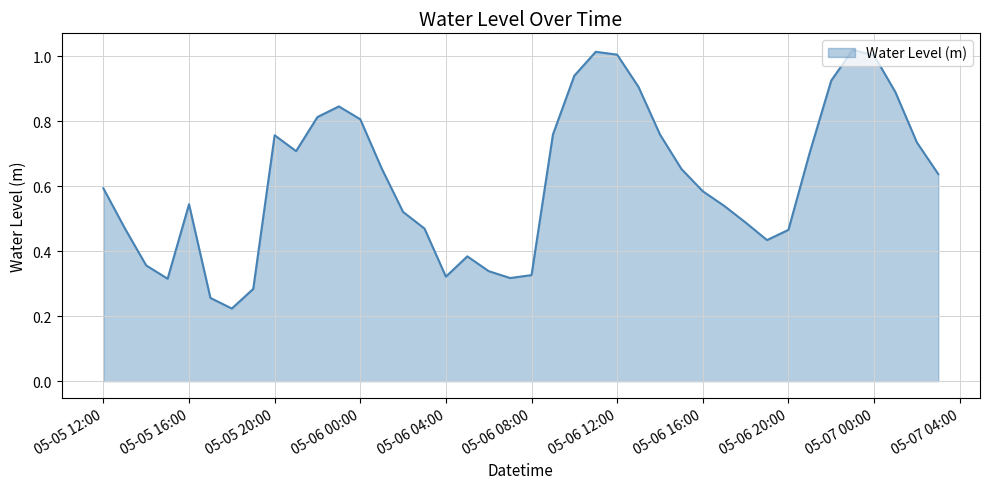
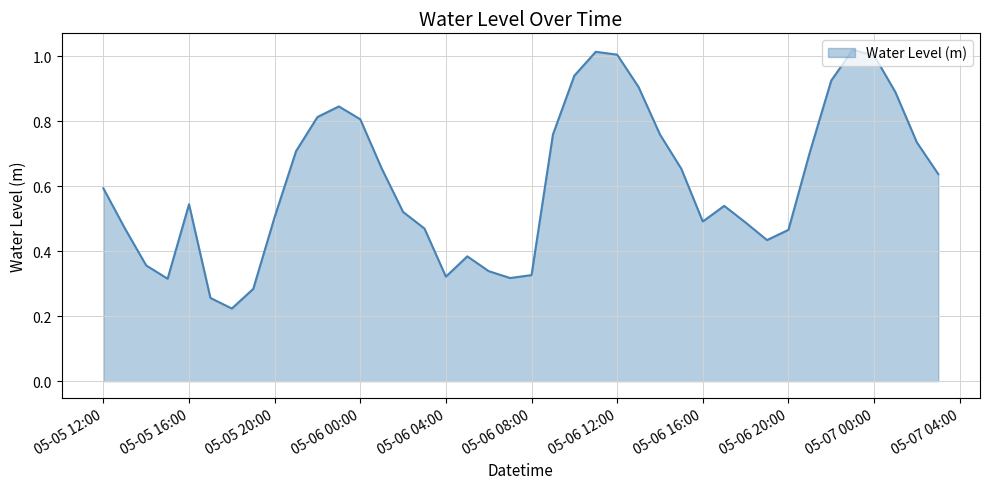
05-05 20:00: 0.76 -> 0.51
05-06 16:00: 0.58 -> 0.49
